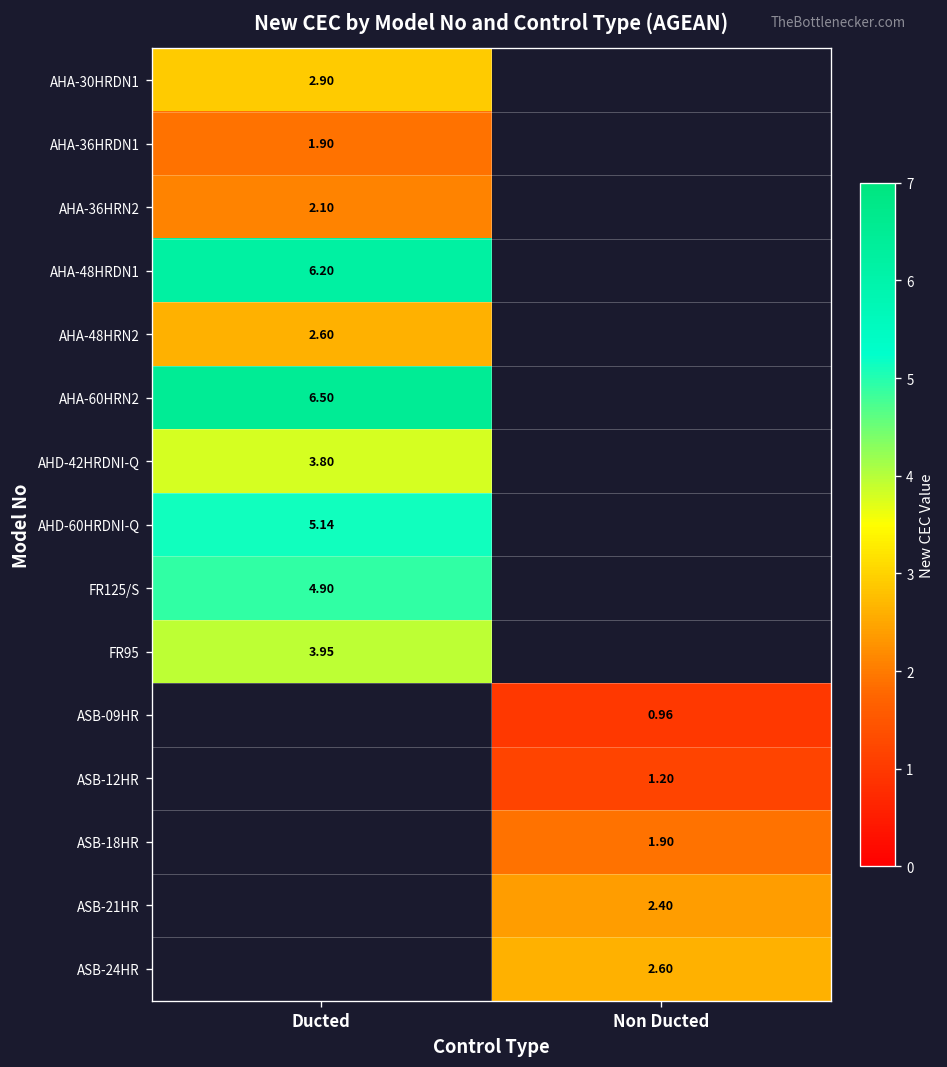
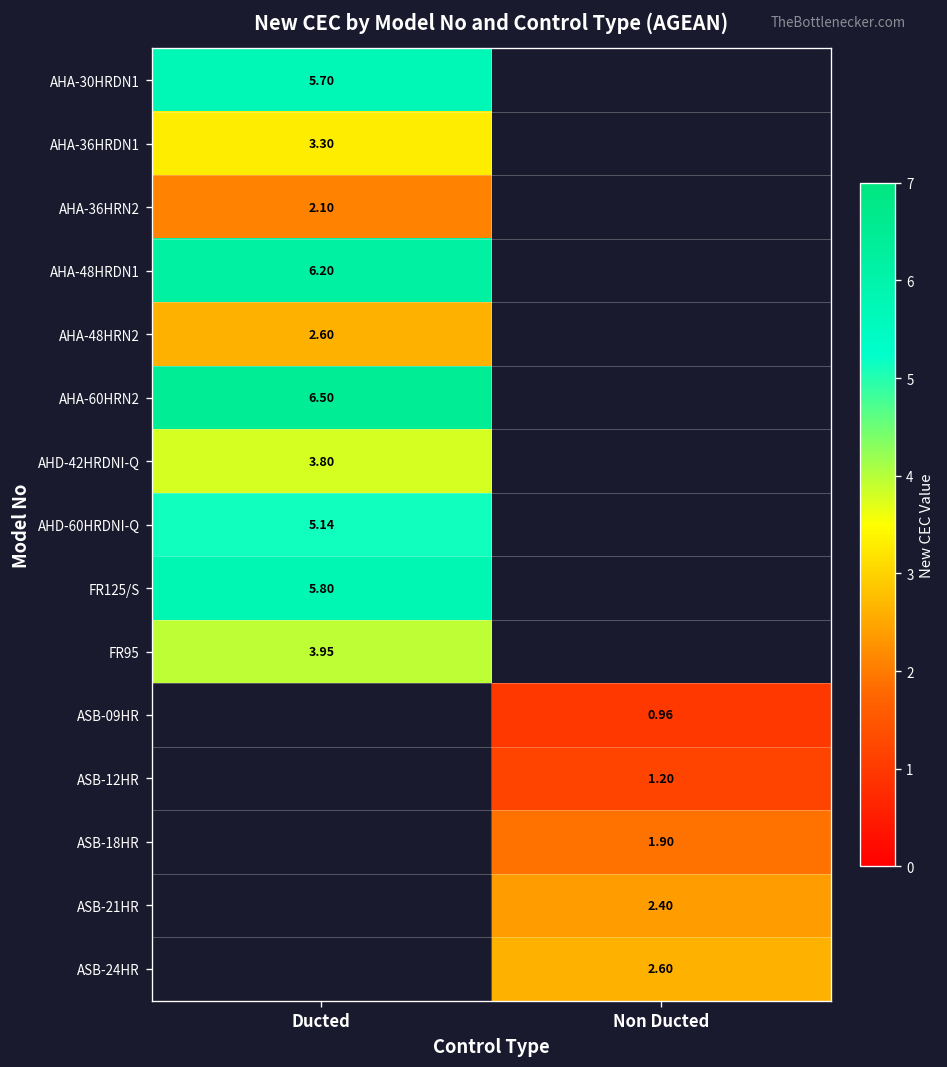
AHA-30HRDN1, Ducted: 2.90 -> 5.70
AHA-36HRDN1, Ducted: 1.90 -> 3.30
FR125/S, Ducted: 4.90 -> 5.80
